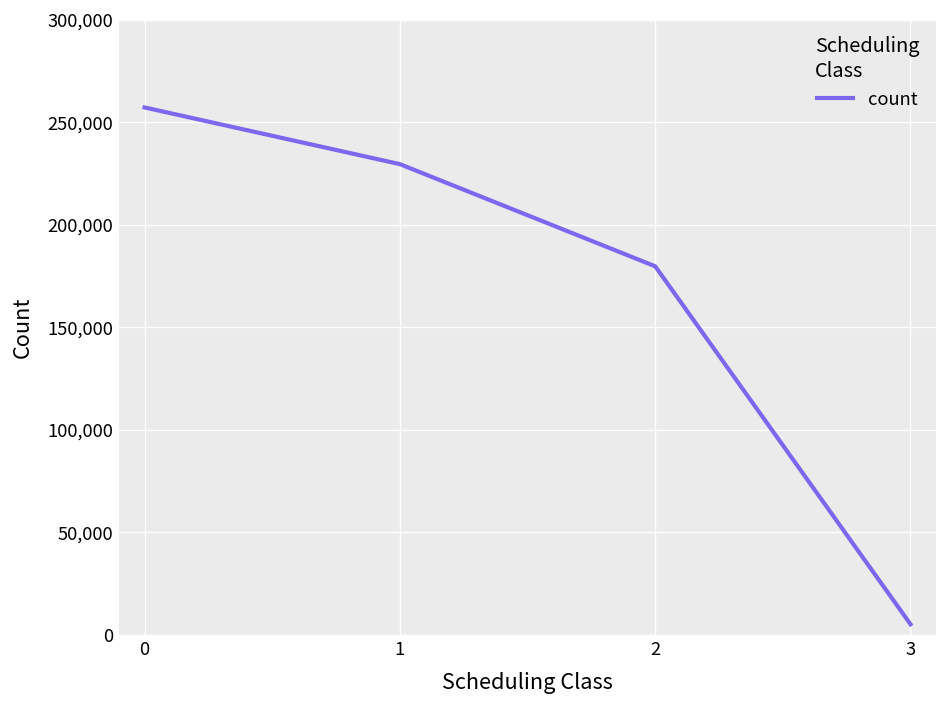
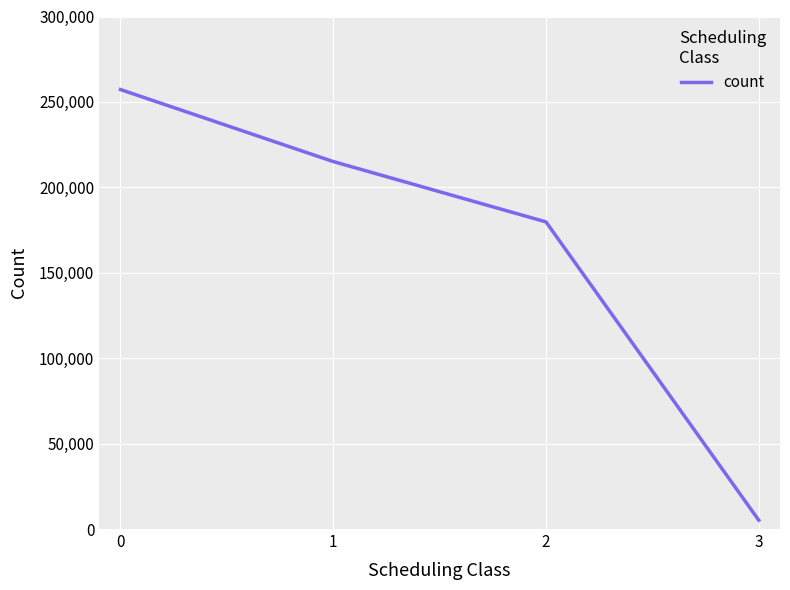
1: 230,000 -> 215,000
